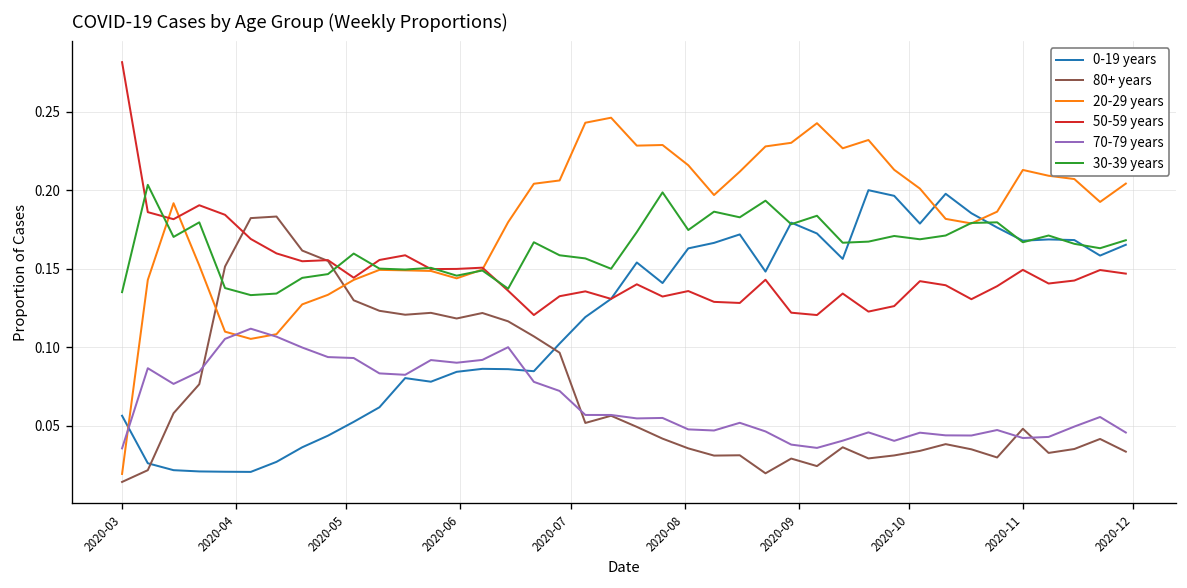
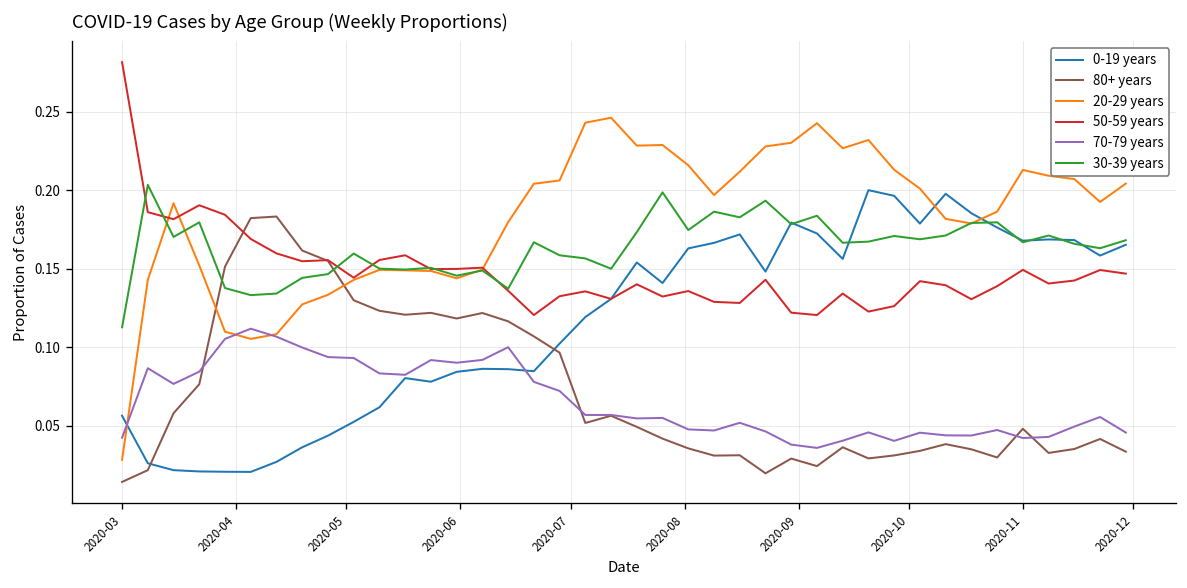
20-29 years, 2020-03: 0.019 -> 0.028
70-79 years, 2020-03: 0.036 -> 0.042
30-39 years, 2020-03: 0.135 -> 0.113
